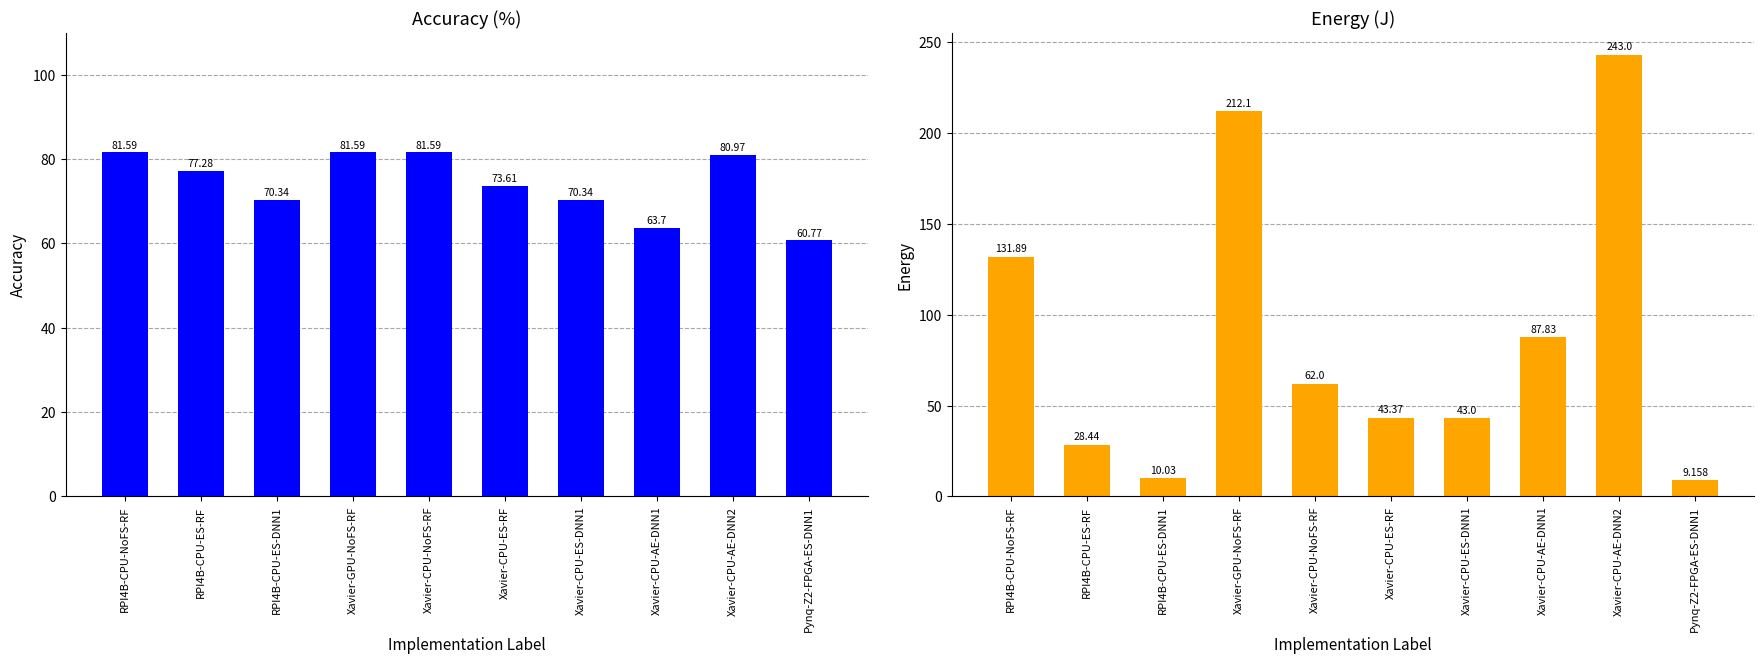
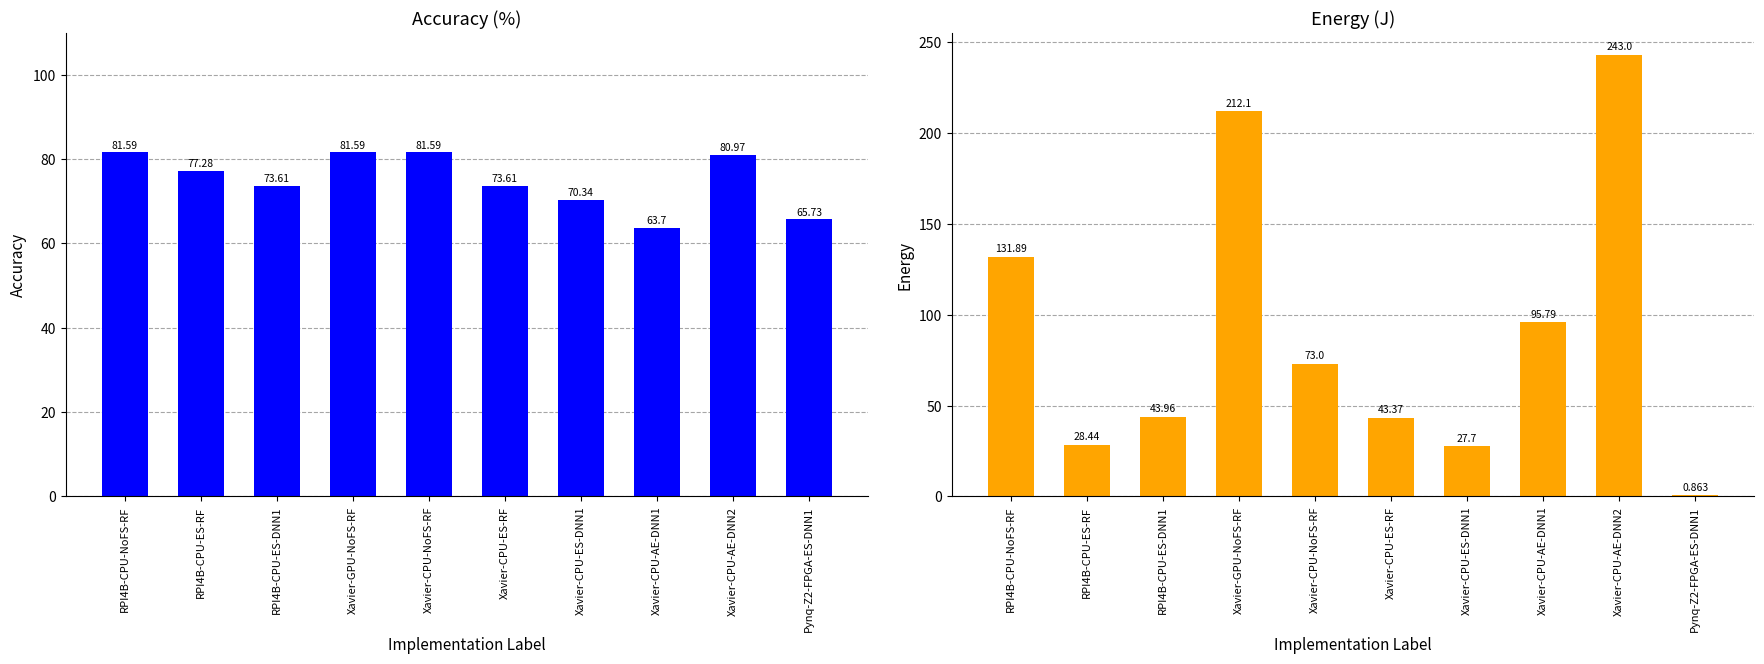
Accuracy (%), RPI4B-CPU-ES-DNN1: 70.34 -> 73.61
Accuracy (%), Pynq-Z2-FPGA-ES-DNN1: 60.77 -> 65.73
Energy (J), RPI4B-CPU-ES-DNN1: 10.03 -> 43.96
Energy (J), Xavier-CPU-NoFS-RF: 62.0 -> 73.0
Energy (J), Xavier-CPU-ES-DNN1: 43.0 -> 27.7
Energy (J), Xavier-CPU-AE-DNN1: 87.83 -> 95.79
Energy (J), Pynq-Z2-FPGA-ES-DNN1: 9.158 -> 0.863
